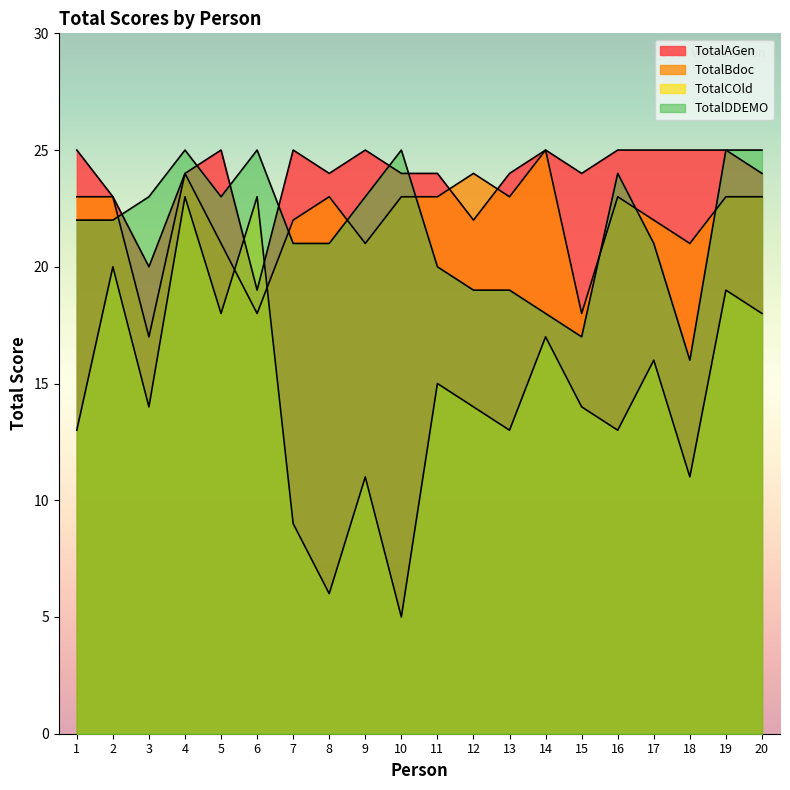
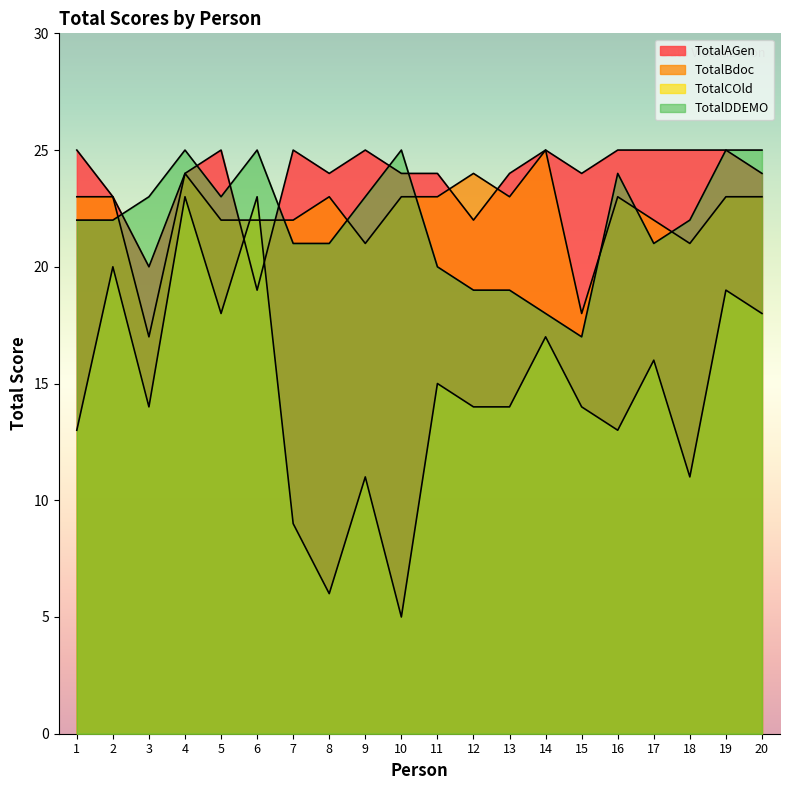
TotalBdoc, 5: 21 -> 22
TotalBdoc, 6: 18 -> 22
TotalCOld, 13: 13 -> 14
TotalDDEMO, 18: 16 -> 22
